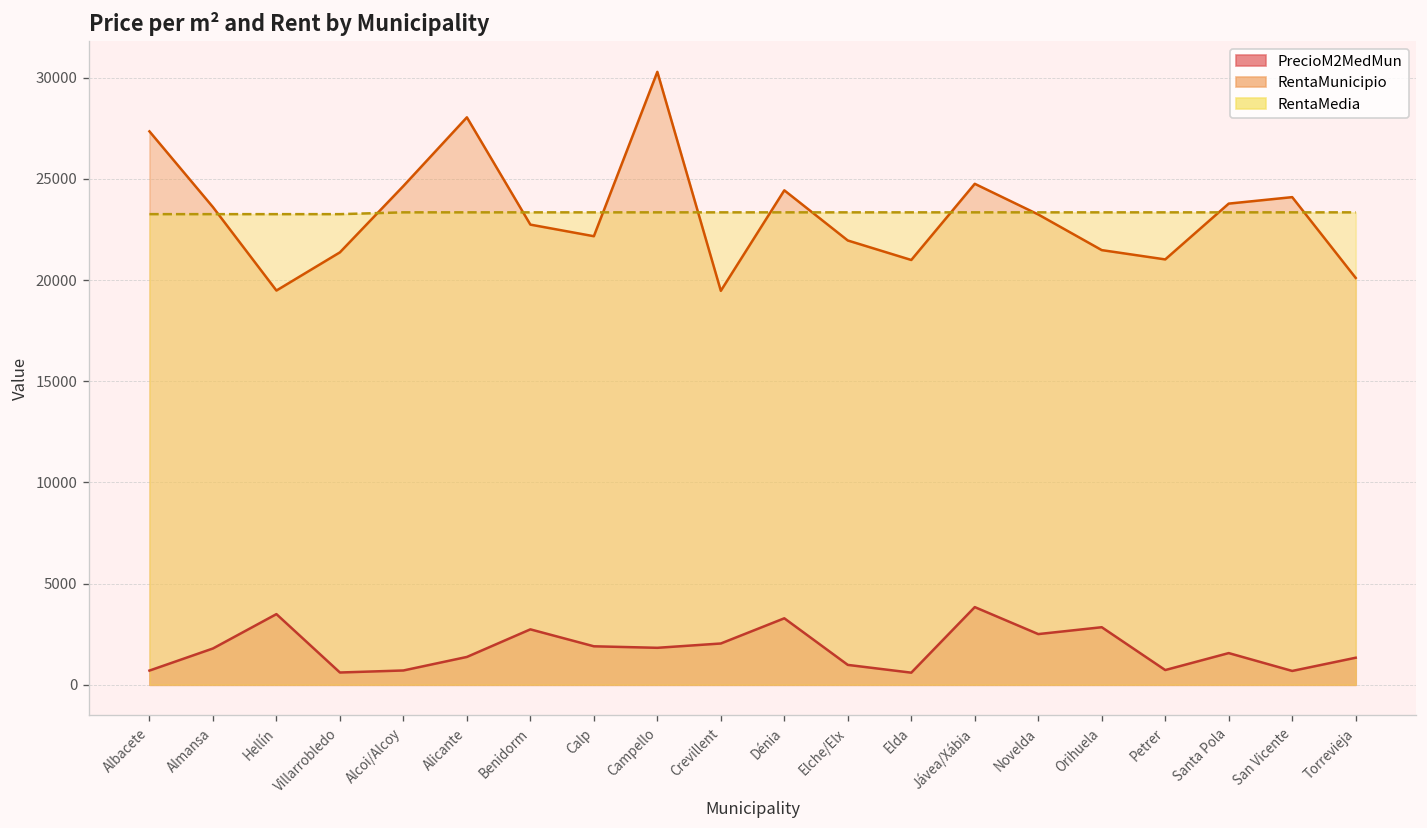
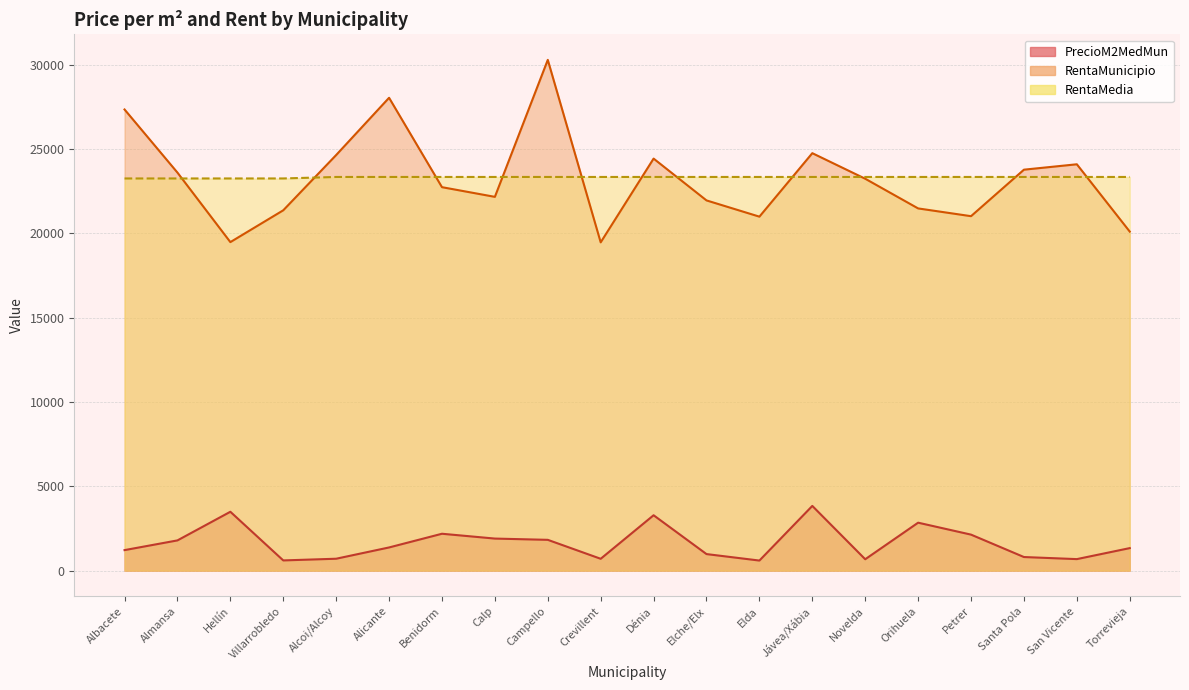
PrecioM2MedMun, Albacete: 700 -> 1200
PrecioM2MedMun, Benidorm: 2700 -> 2200
PrecioM2MedMun, Crevillent: 2000 -> 700
PrecioM2MedMun, Novelda: 2500 -> 700
PrecioM2MedMun, Petrer: 700 -> 2100
PrecioM2MedMun, Santa Pola: 1600 -> 800
